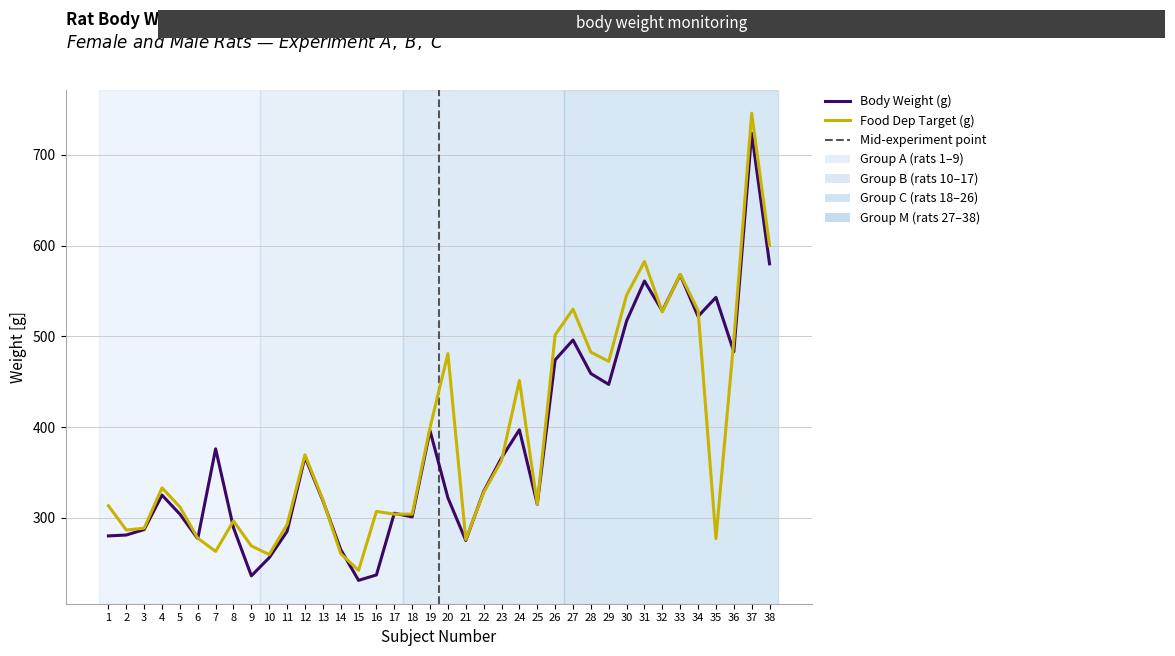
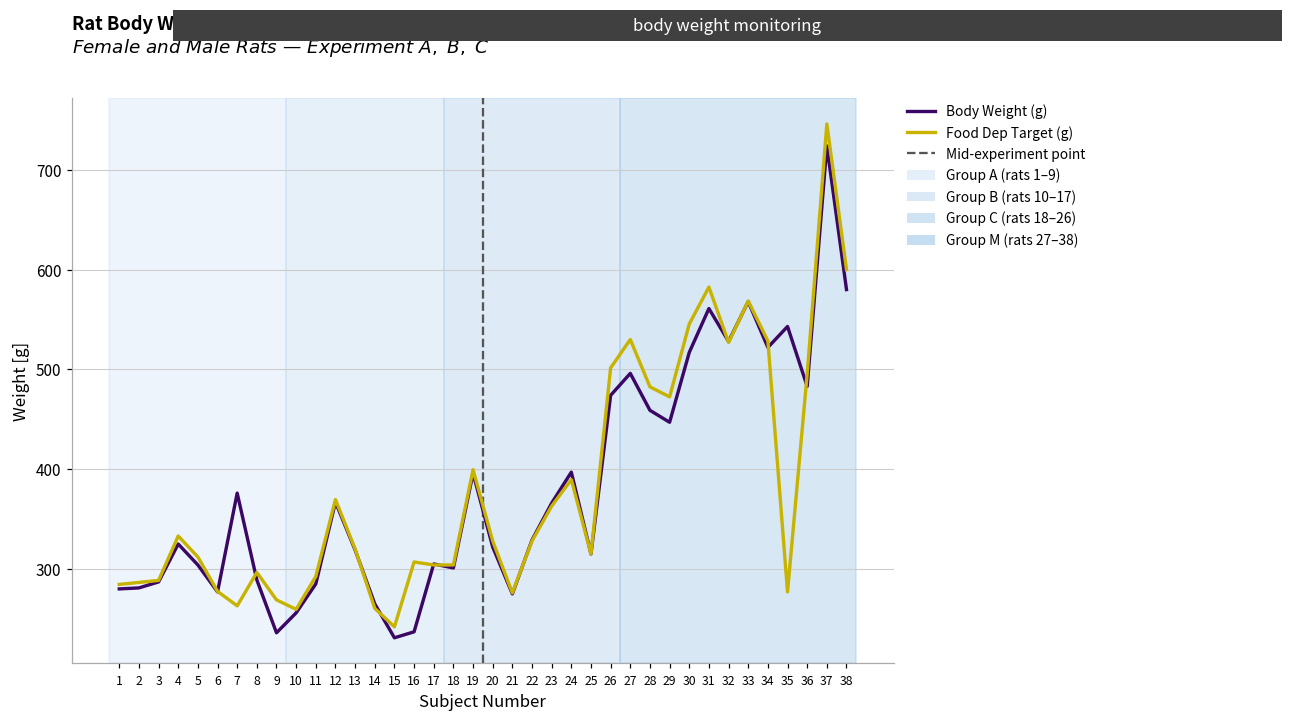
Food Dep Target (g), 1: 310 -> 280
Food Dep Target (g), 20: 480 -> 330
Food Dep Target (g), 24: 450 -> 390
